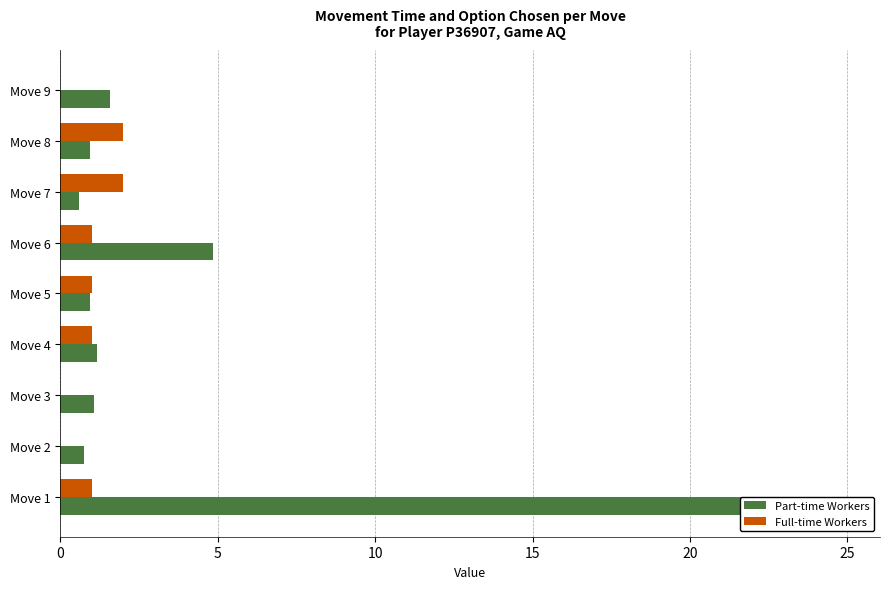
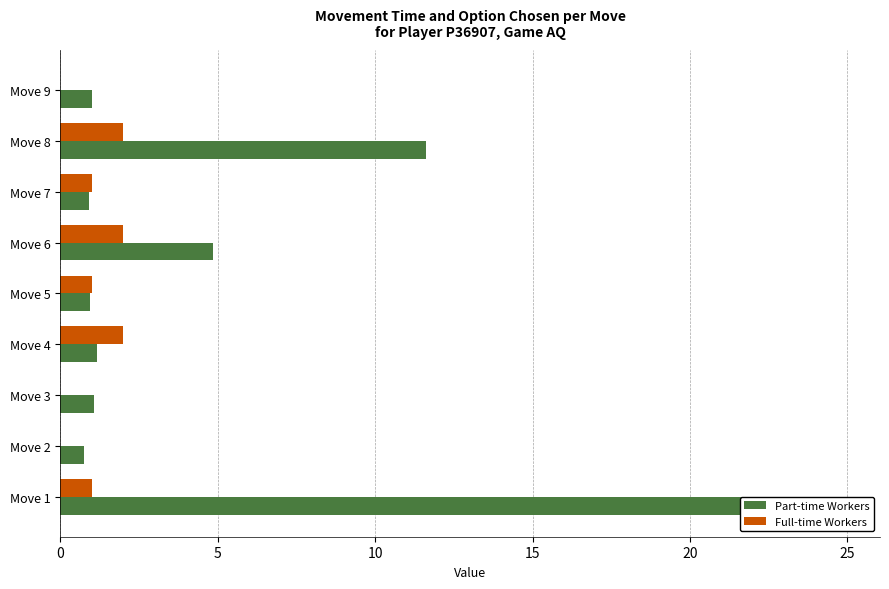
Part-time Workers, Move 9: 1.6 -> 1.0
Part-time Workers, Move 8: 0.9 -> 11.6
Full-time Workers, Move 7: 2 -> 1
Part-time Workers, Move 7: 0.6 -> 0.9
Full-time Workers, Move 6: 1 -> 2
Full-time Workers, Move 4: 1 -> 2
